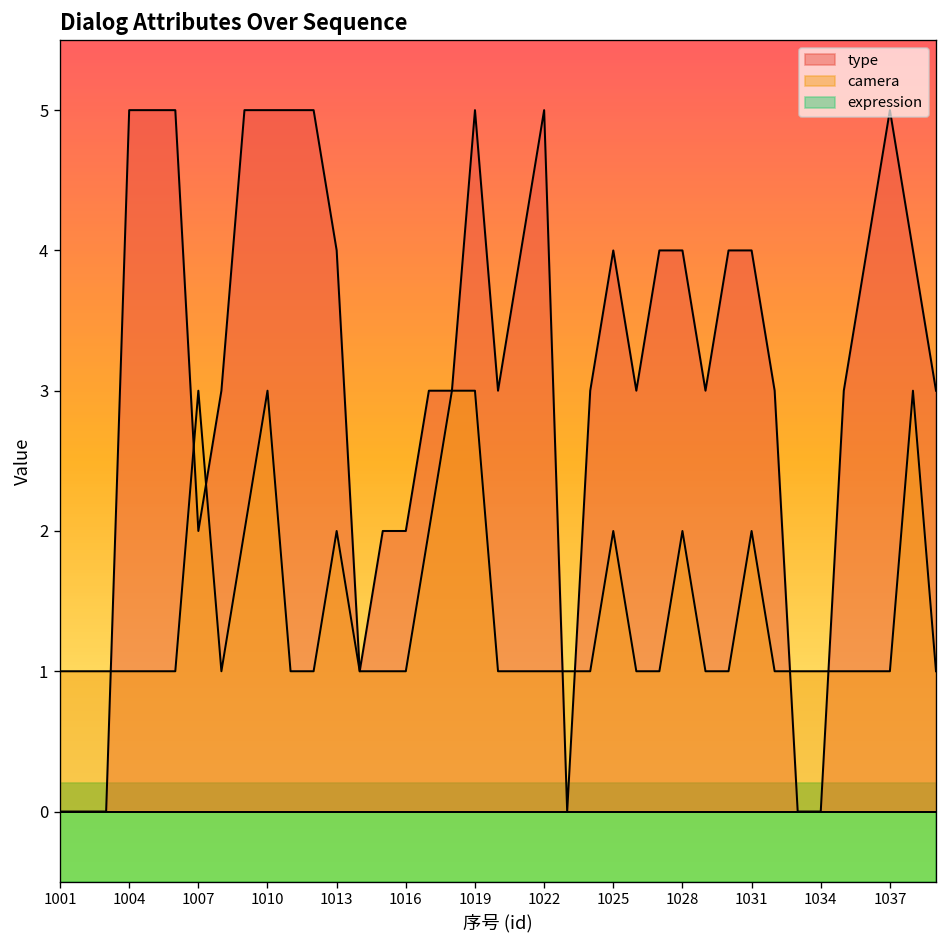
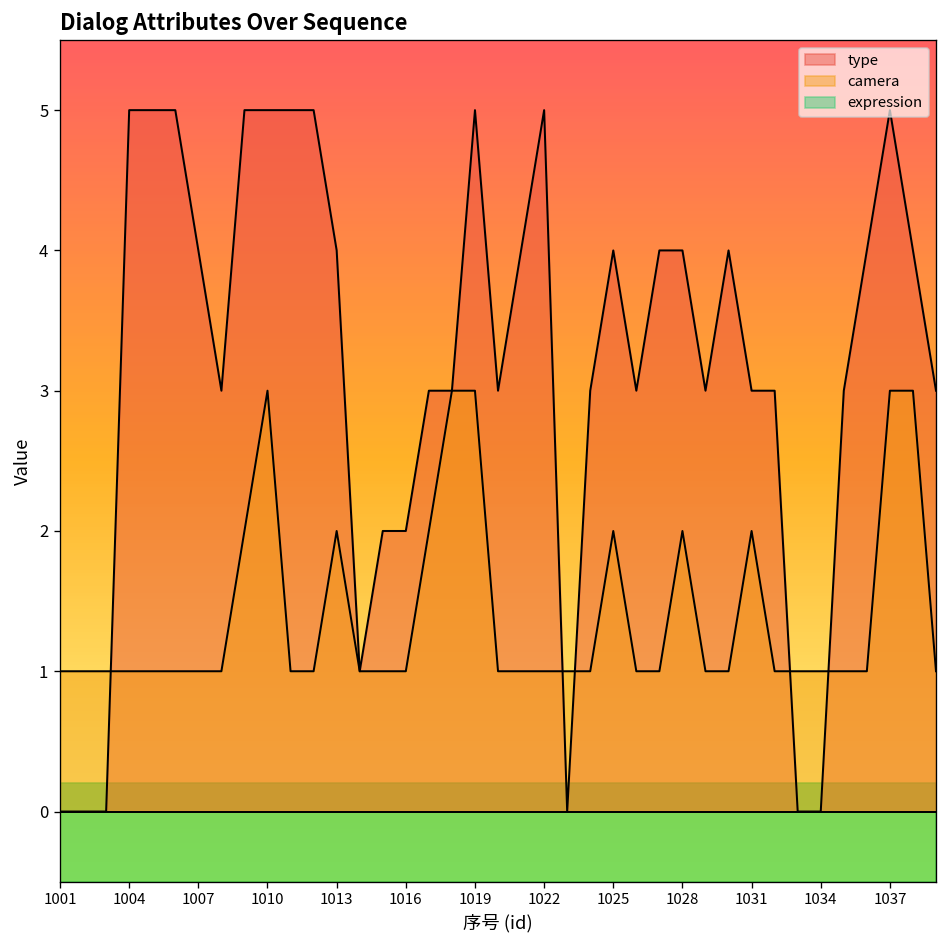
type, 1007: 2 -> 4
camera, 1007: 3 -> 1
type, 1031: 4 -> 3
camera, 1037: 1 -> 3
